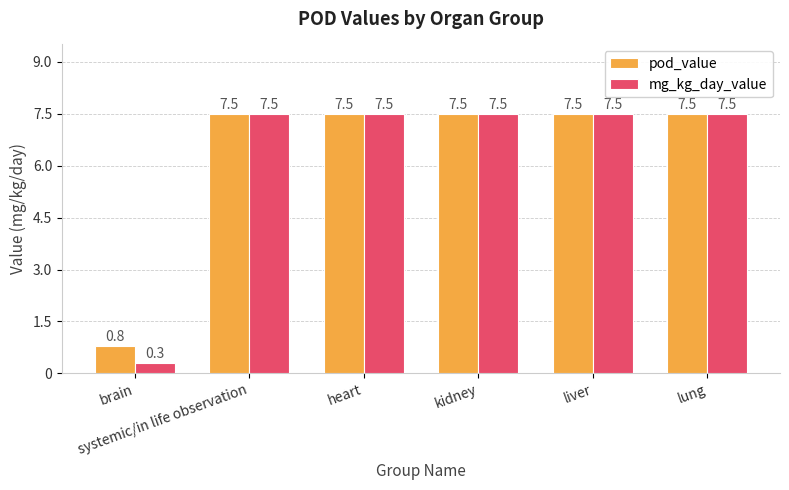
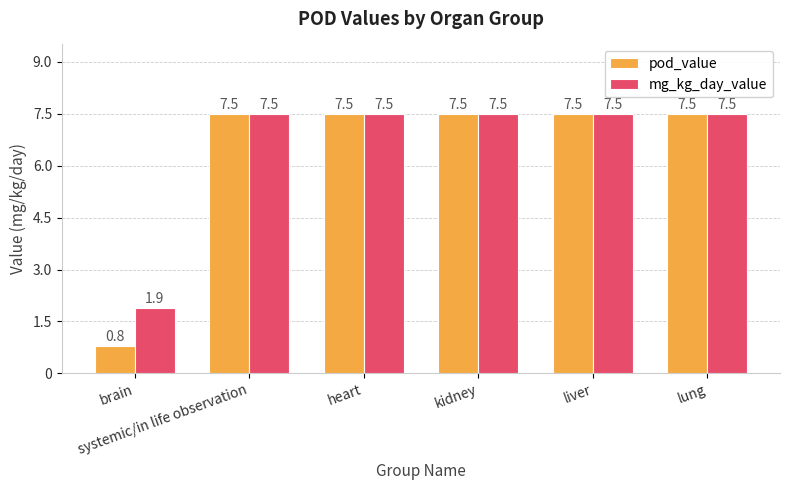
mg_kg_day_value, brain: 0.3 -> 1.9
